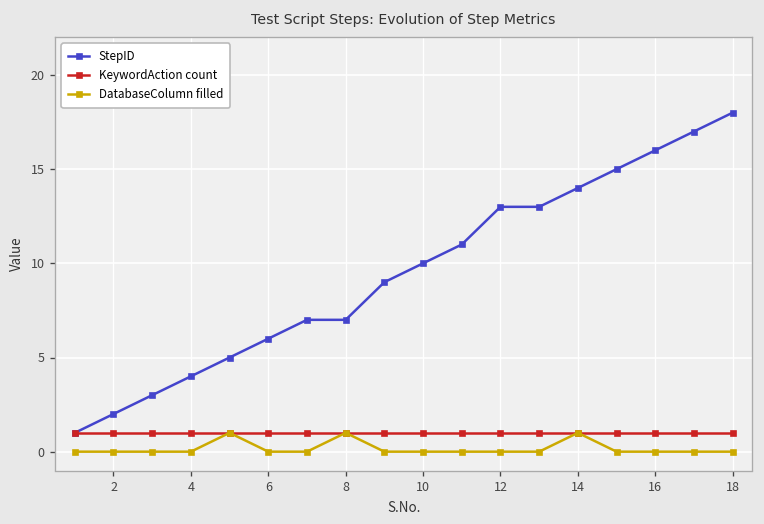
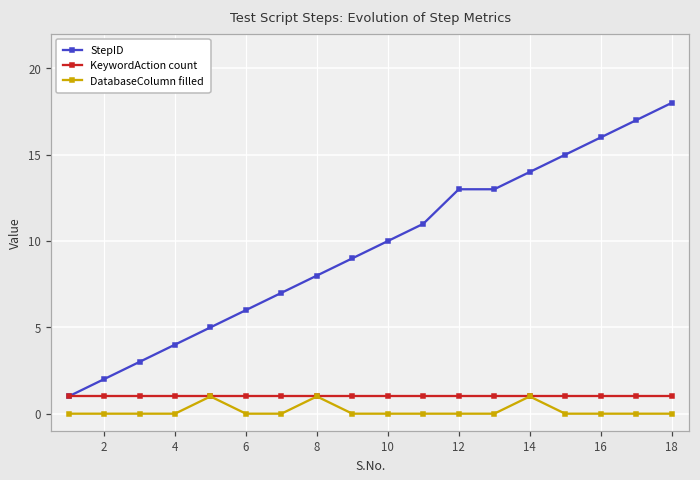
StepID, 8: 7 -> 8
